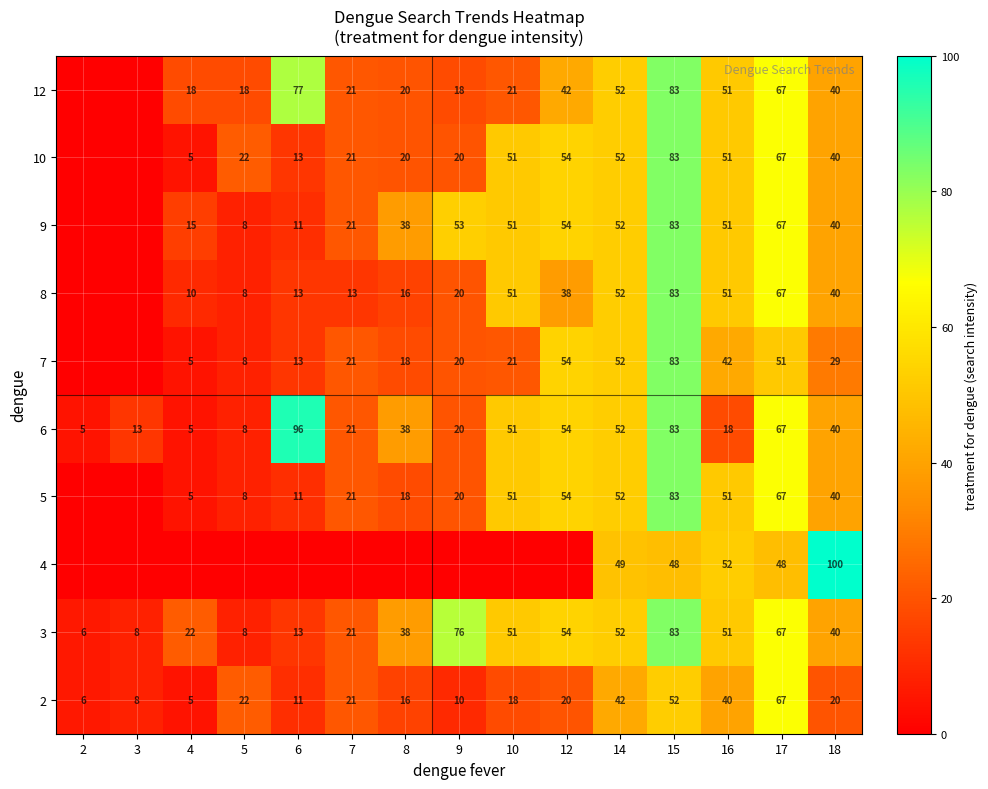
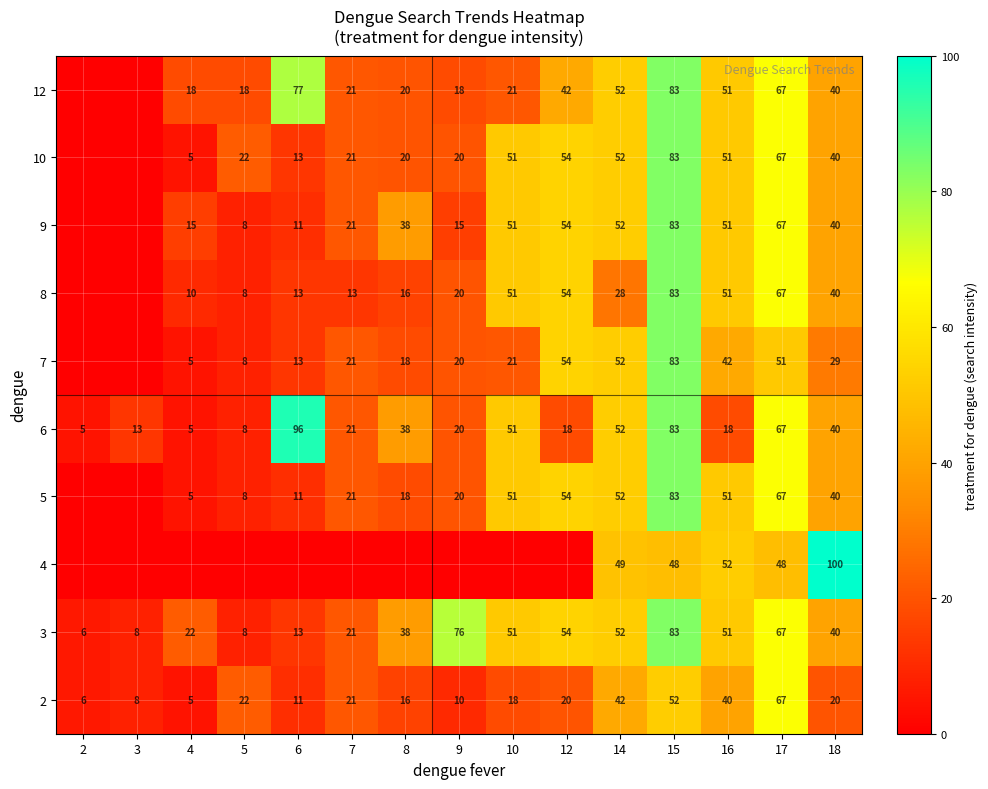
9, 9: 53 -> 15
8, 12: 38 -> 54
8, 14: 52 -> 28
6, 12: 54 -> 18
